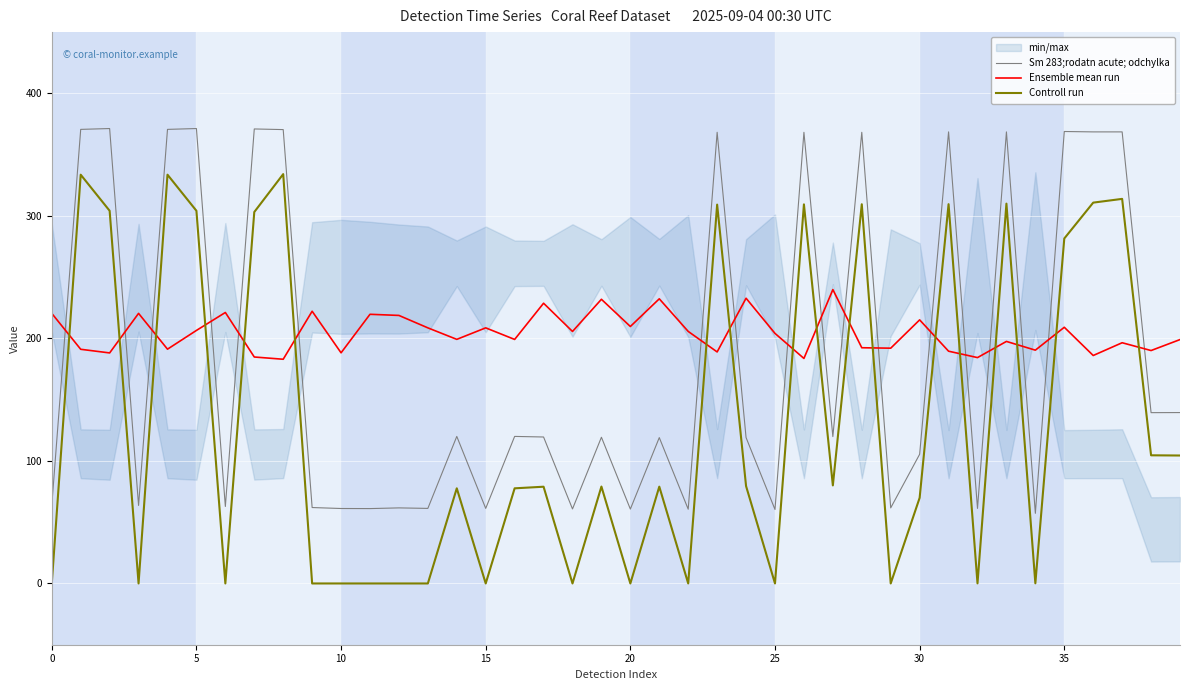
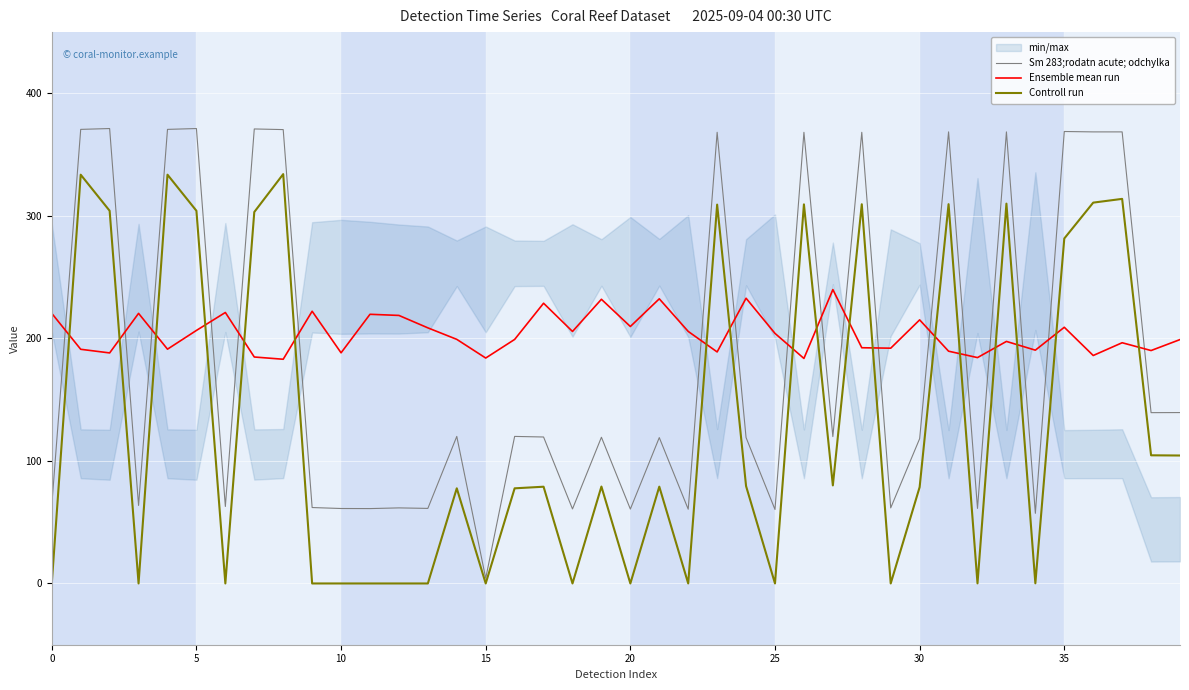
Sm 283;rodatn acute; odchylka, 15: 61 -> 4
Ensemble mean run, 15: 209 -> 184
Sm 283;rodatn acute; odchylka, 30: 105 -> 118
Controll run, 30: 70 -> 79
